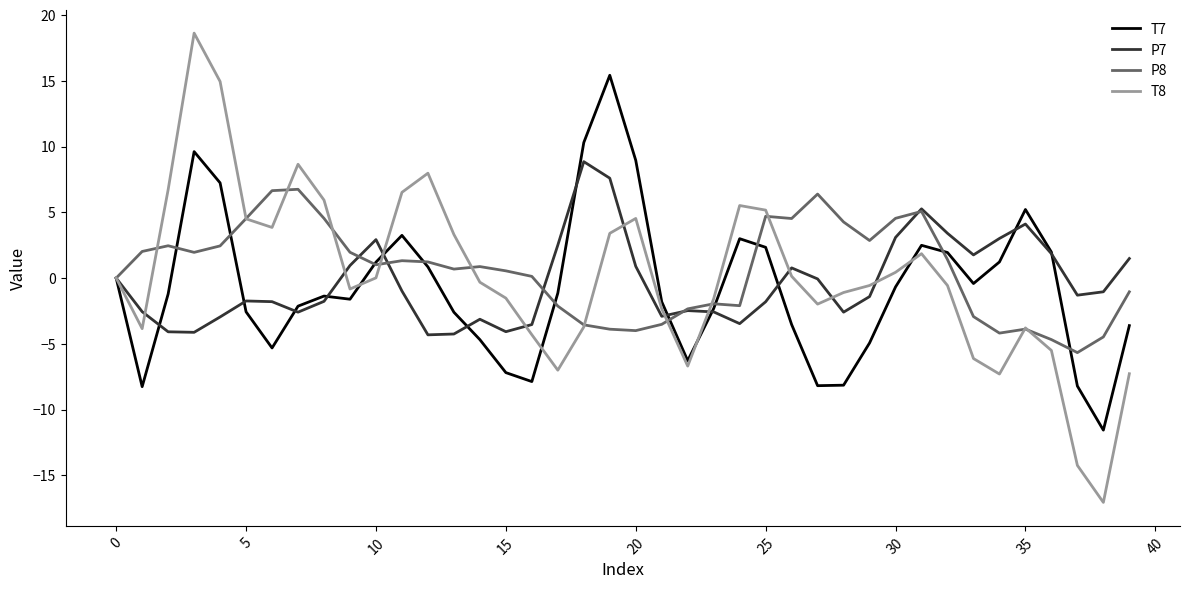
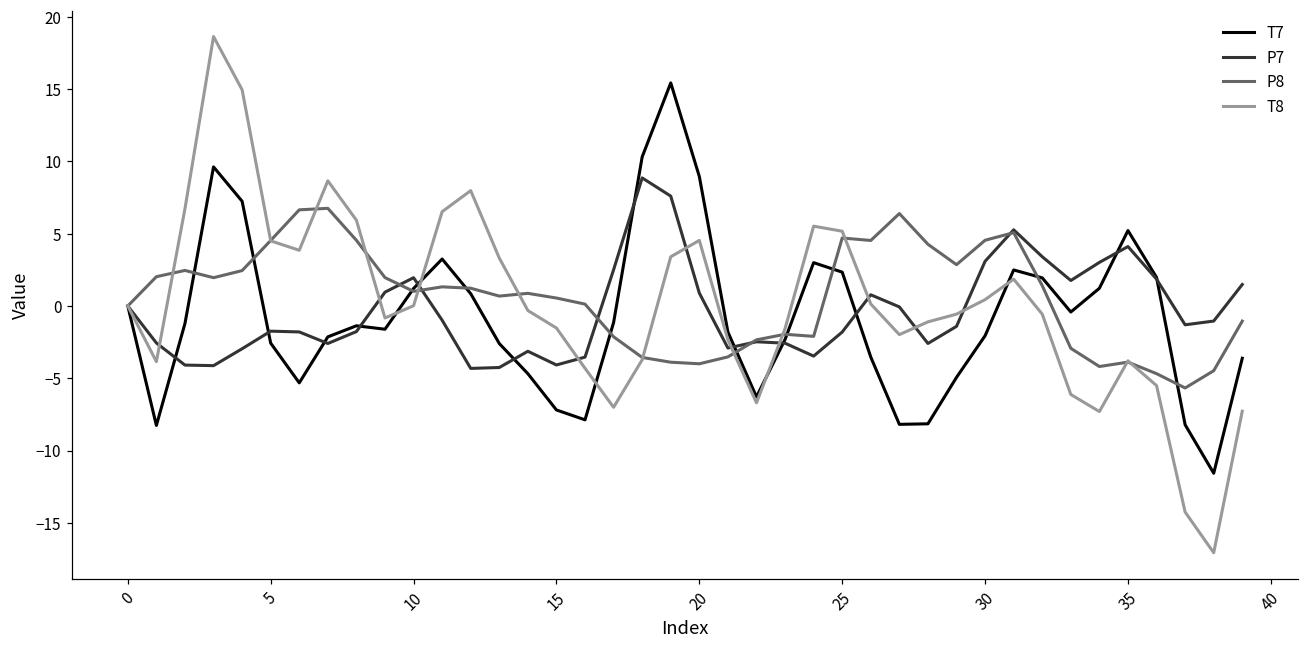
P7, 10: 2.9 -> 2.0
T7, 30: -0.7 -> -2.1
